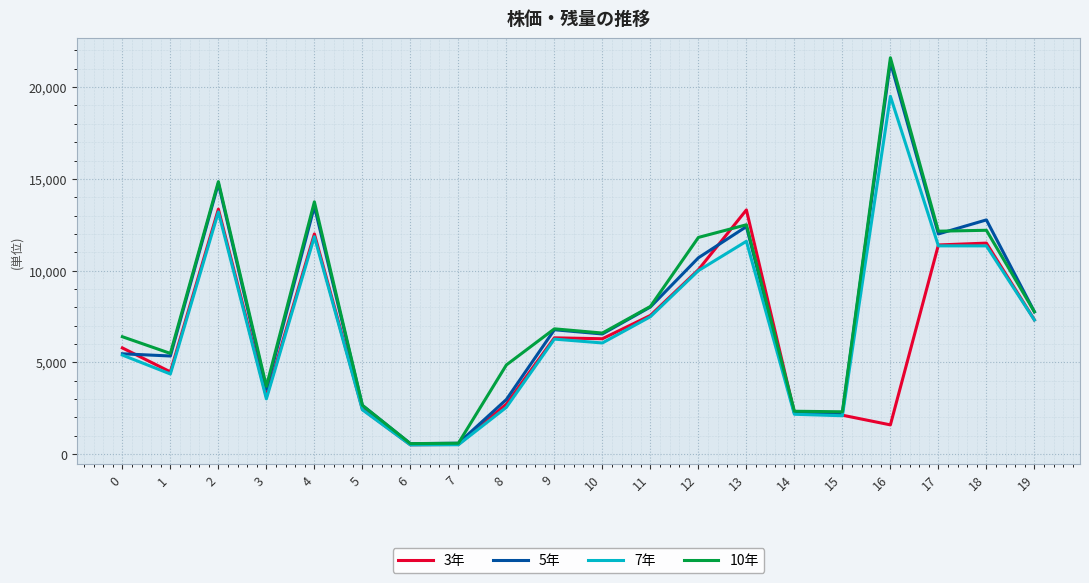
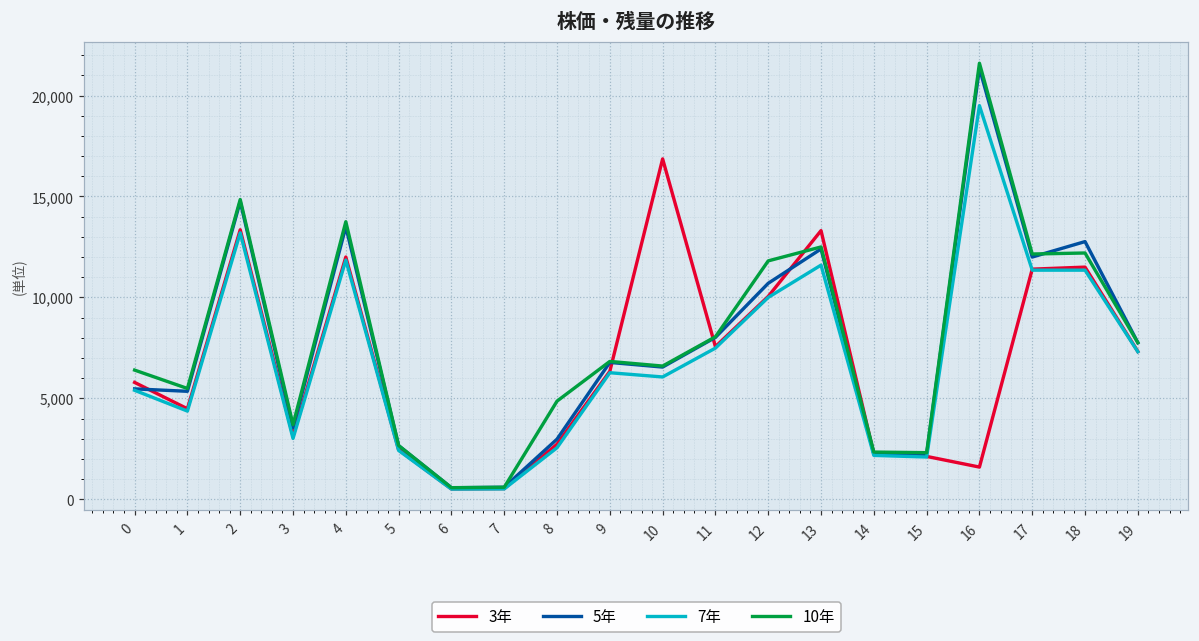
3年, 10: 6,300 -> 16,900
